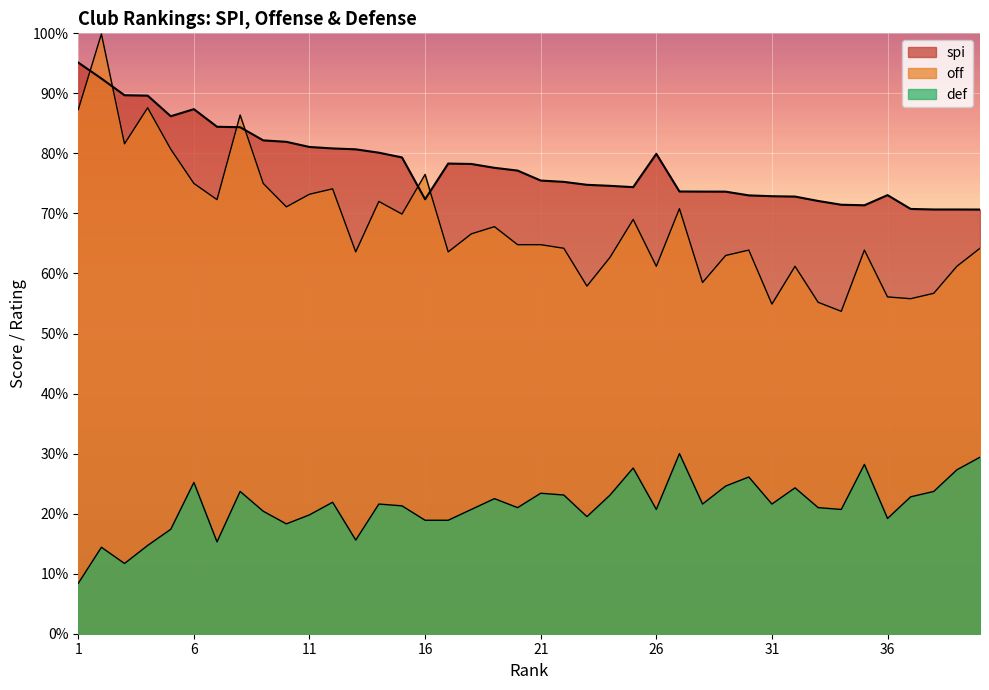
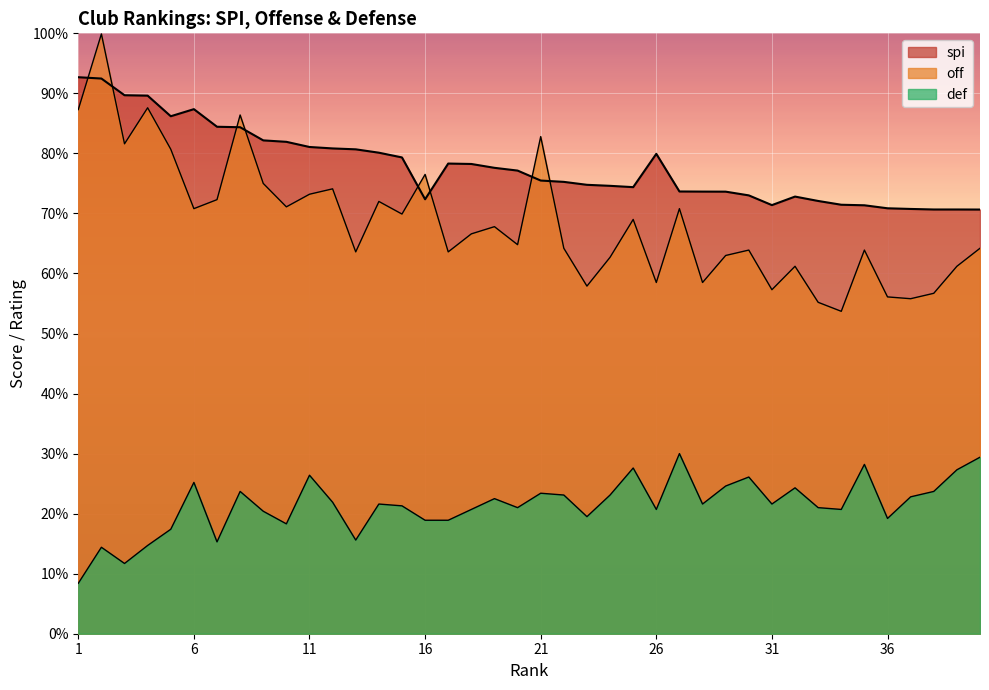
spi, 1: 95% -> 93%
off, 6: 75% -> 71%
def, 11: 20% -> 26%
off, 21: 65% -> 83%
off, 26: 61% -> 59%
spi, 31: 73% -> 71%
off, 31: 55% -> 57%
spi, 36: 73% -> 71%
